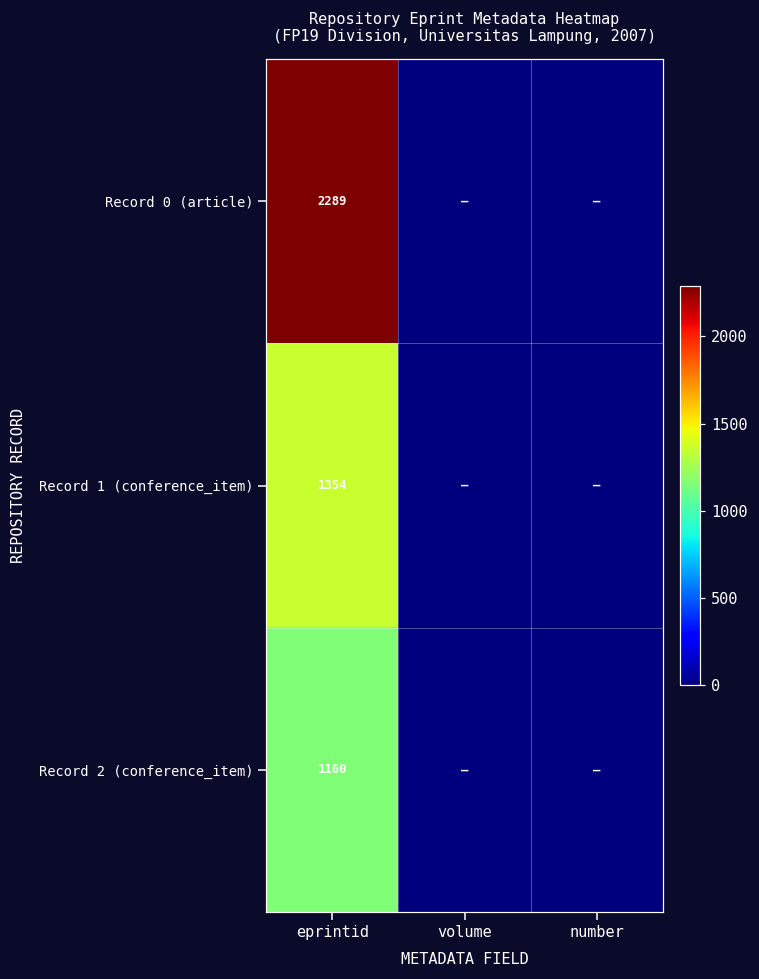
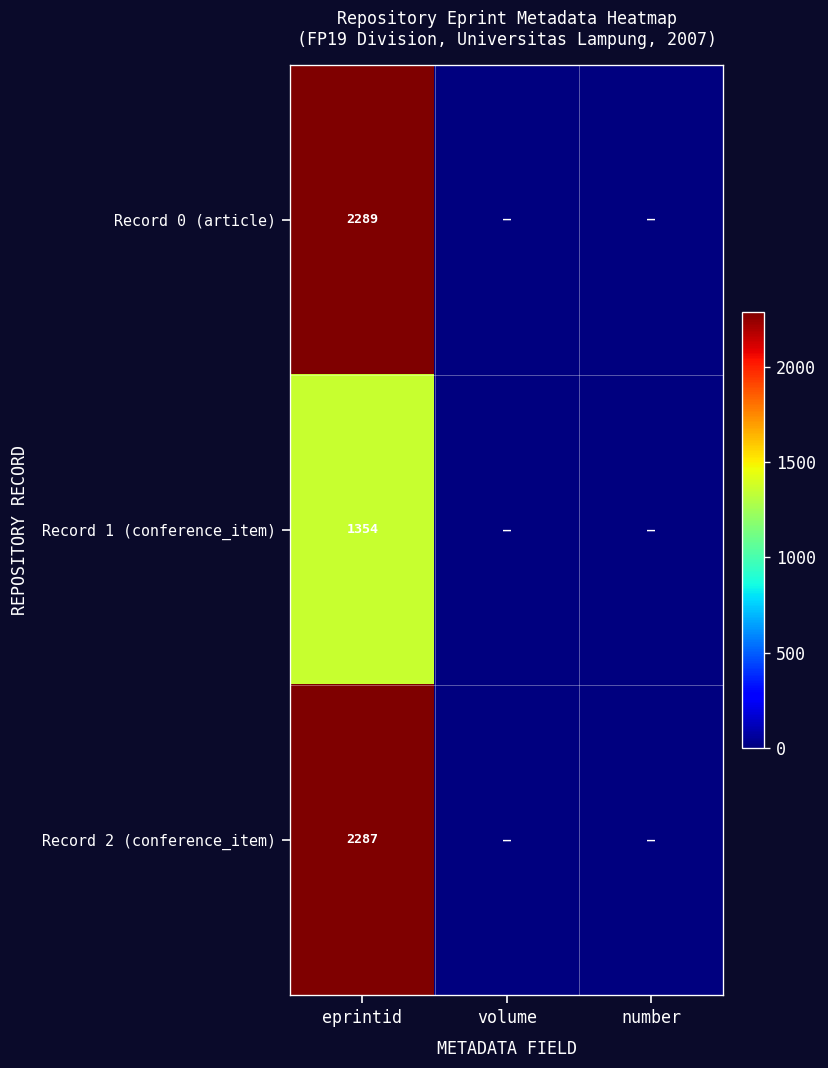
Record 2 (conference_item), eprintid: 1160 -> 2287
